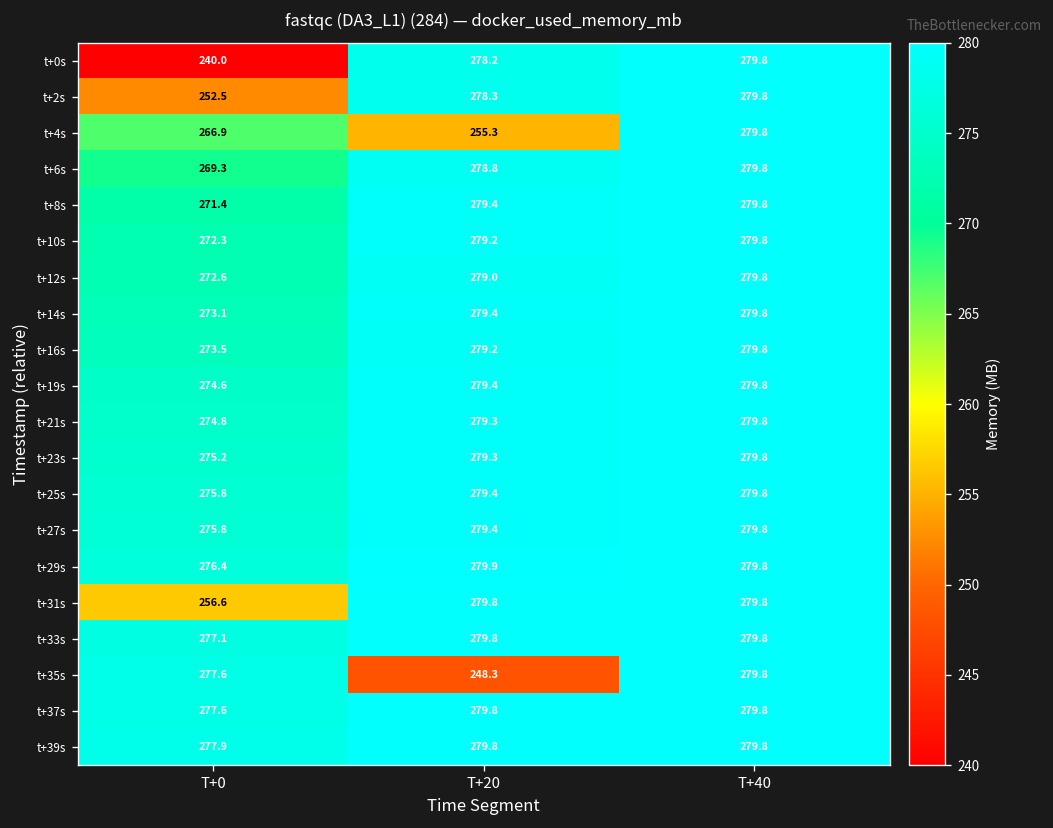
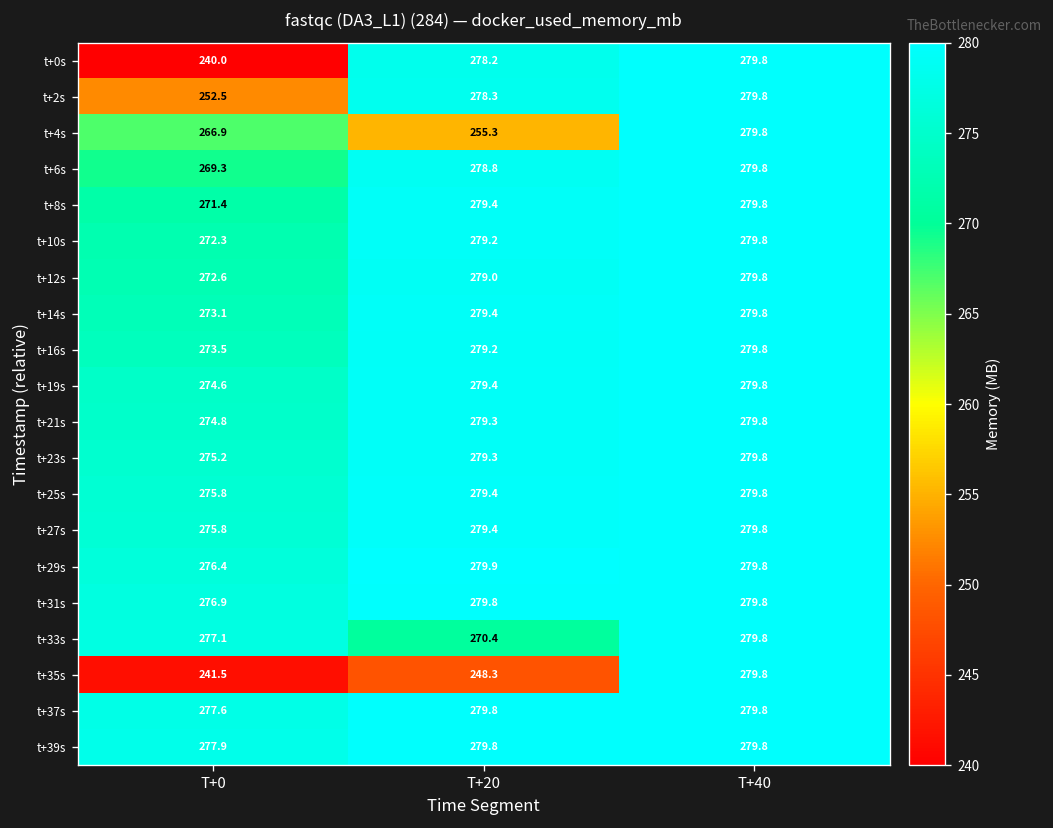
t+31s, T+0: 256.6 -> 276.9
t+33s, T+20: 279.8 -> 270.4
t+35s, T+0: 277.6 -> 241.5
